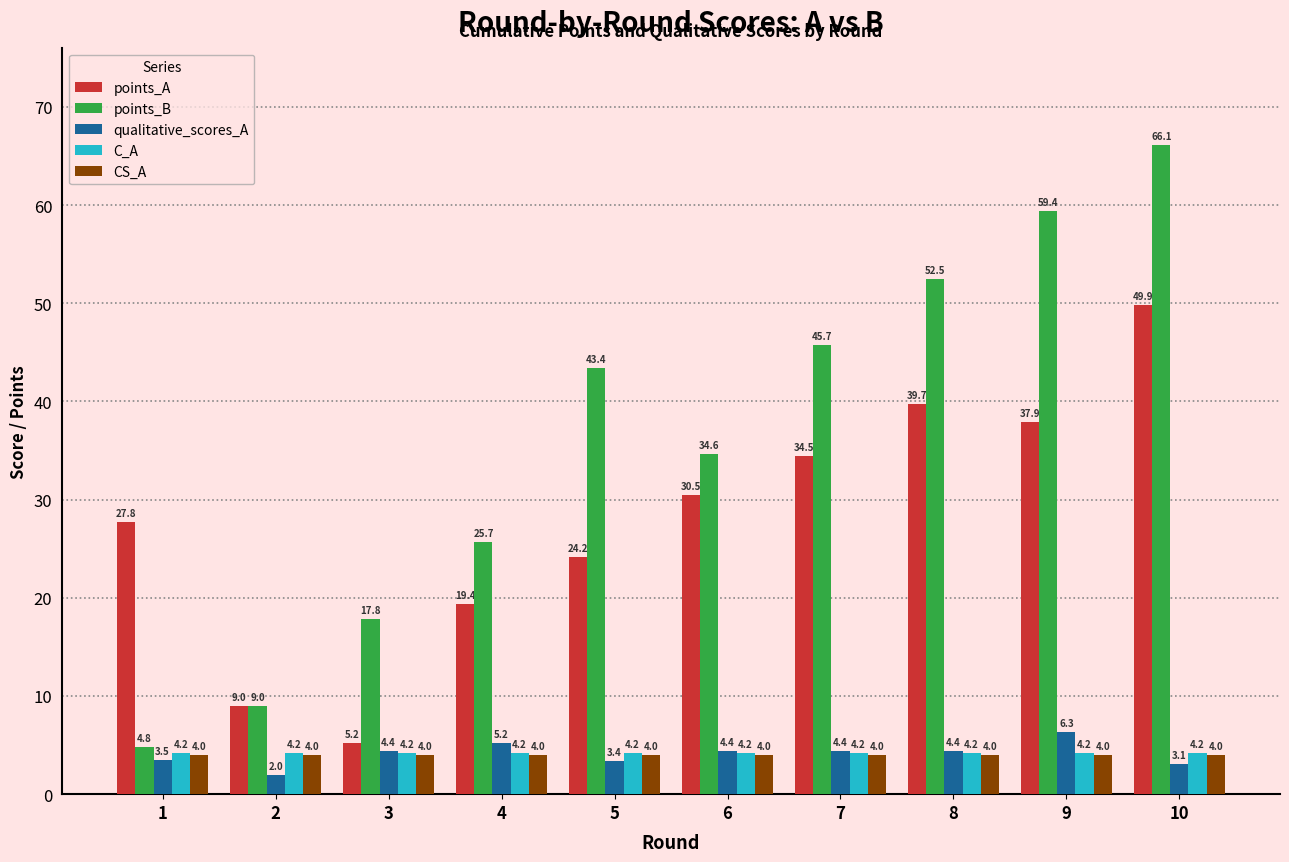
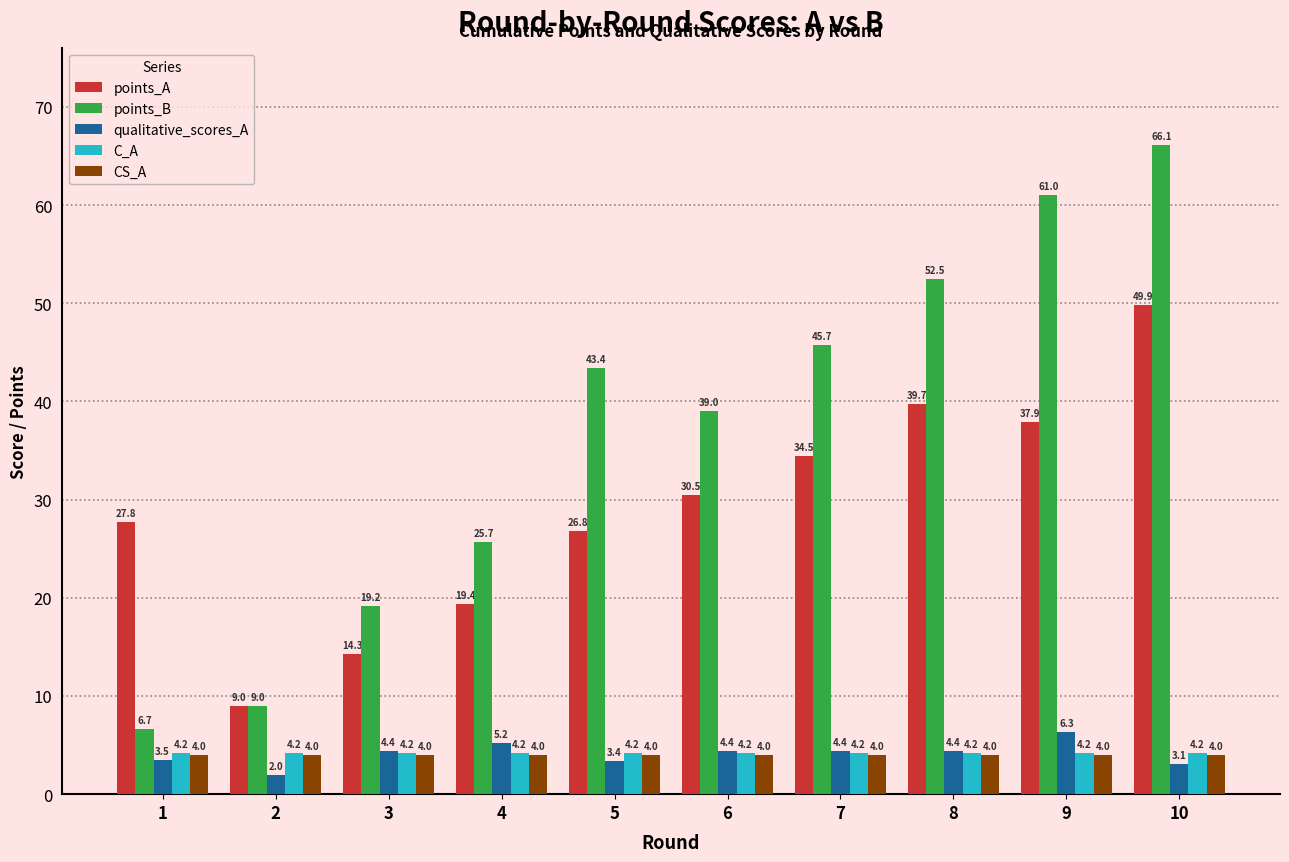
points_B, 1: 4.8 -> 6.7
points_A, 3: 5.2 -> 14.3
points_B, 3: 17.8 -> 19.2
points_A, 5: 24.2 -> 26.8
points_B, 6: 34.6 -> 39.0
points_B, 9: 59.4 -> 61.0
